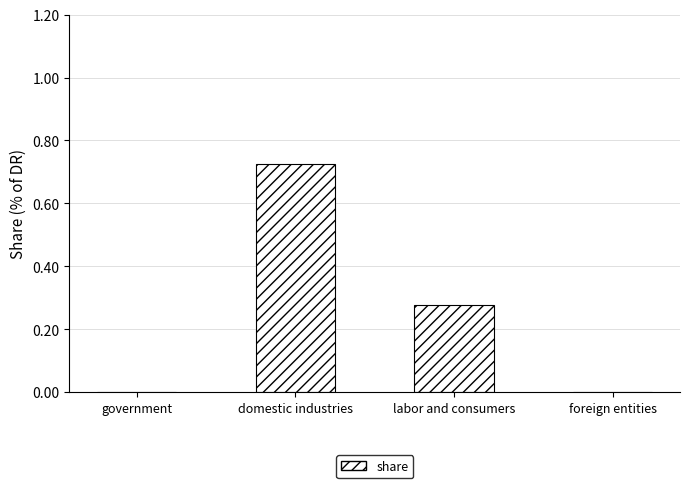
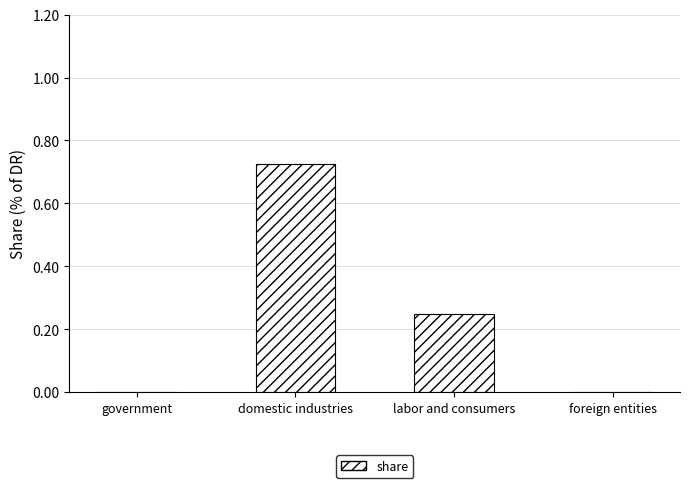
labor and consumers: 0.28 -> 0.25
